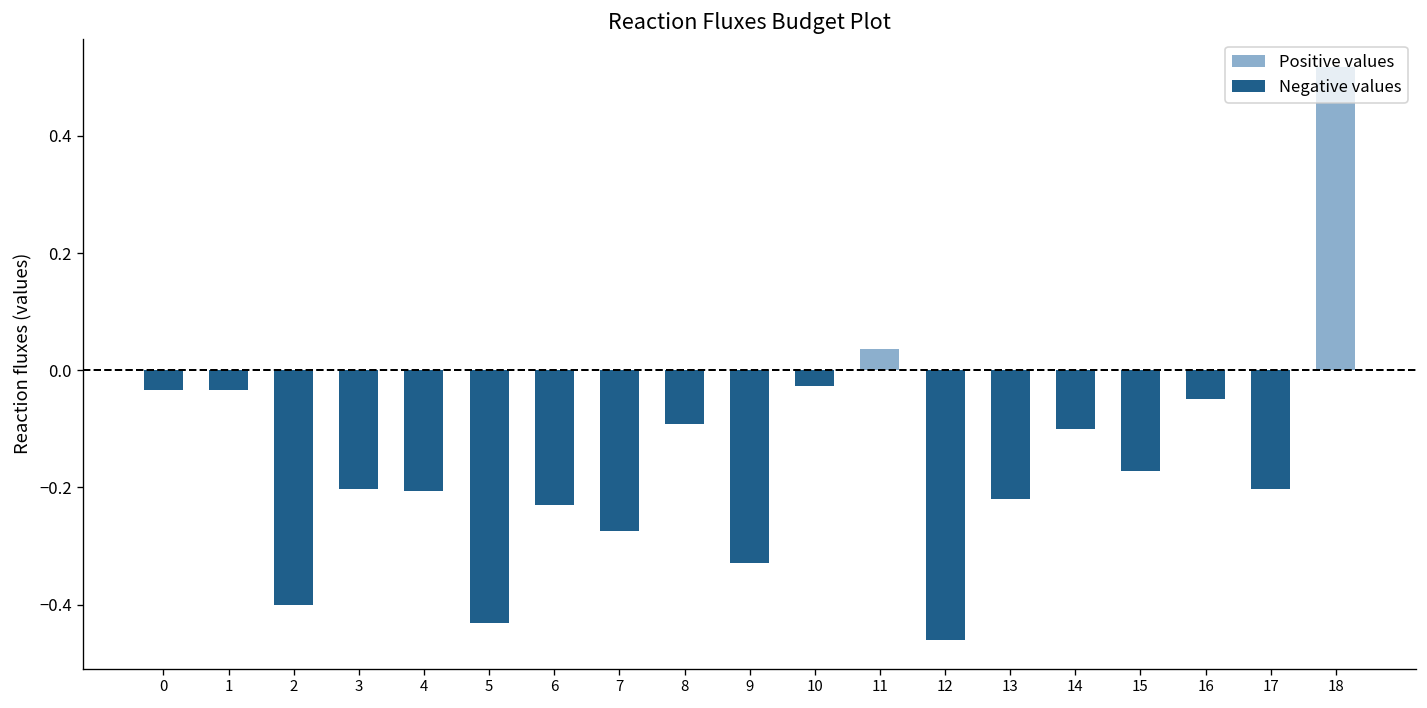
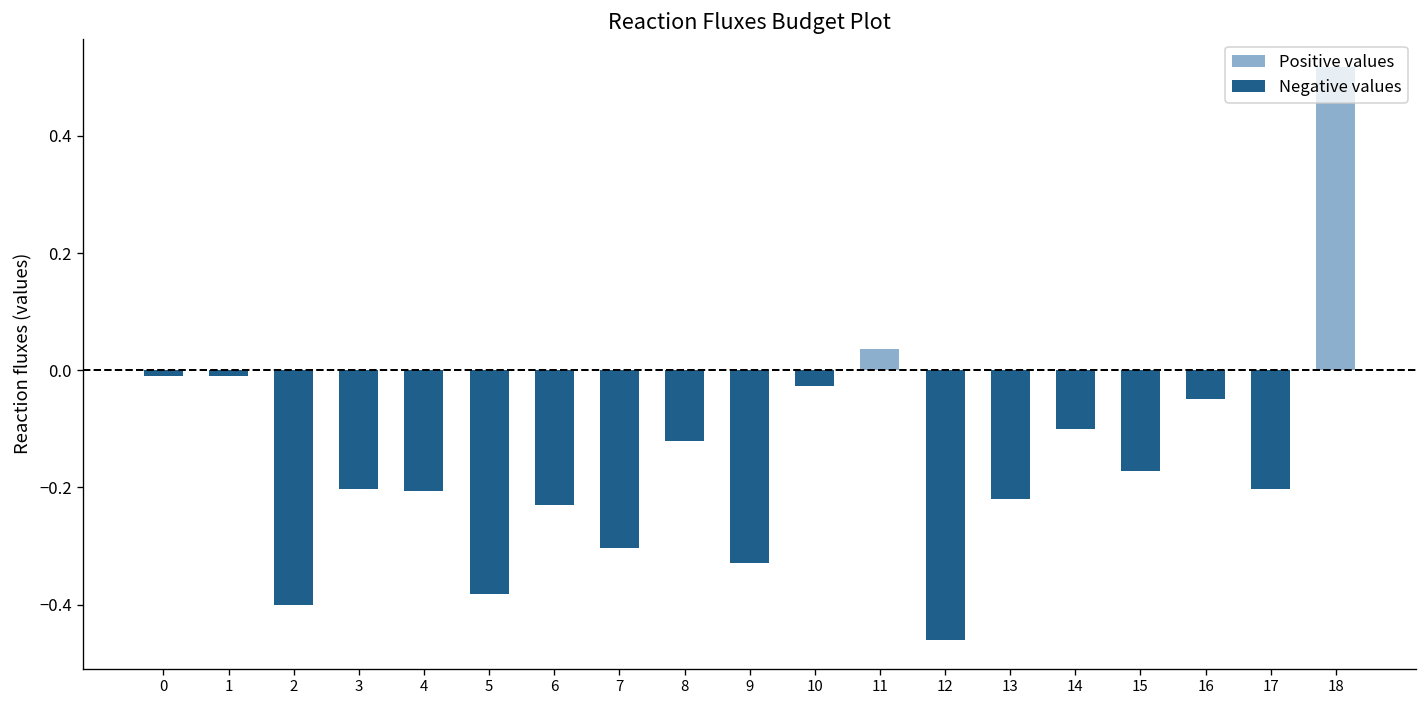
Negative values, 0: -0.03 -> -0.01
Negative values, 1: -0.03 -> -0.01
Negative values, 5: -0.43 -> -0.38
Negative values, 7: -0.27 -> -0.30
Negative values, 8: -0.09 -> -0.12
